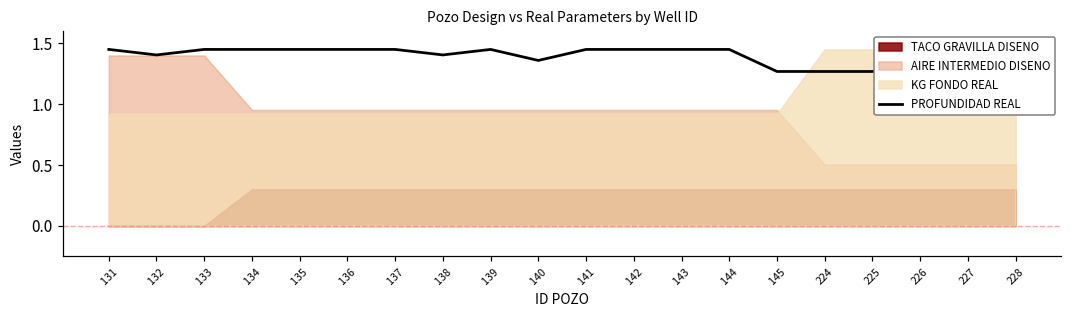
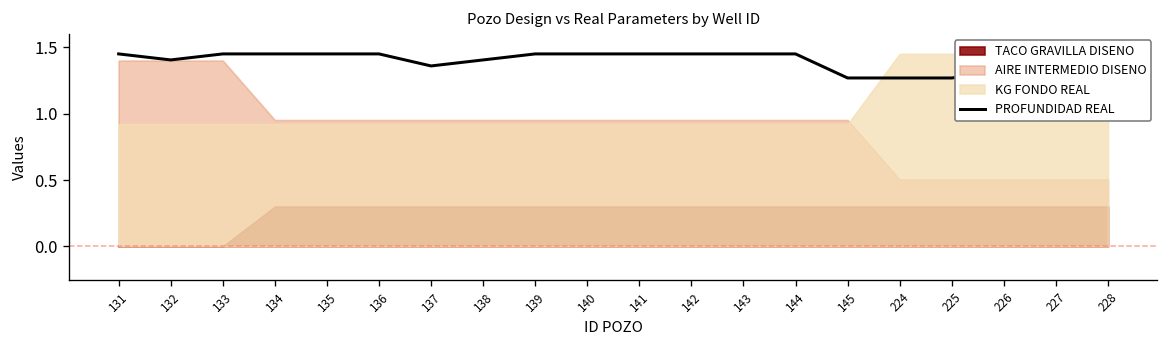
PROFUNDIDAD REAL, 137: 1.45 -> 1.36
PROFUNDIDAD REAL, 140: 1.36 -> 1.45
